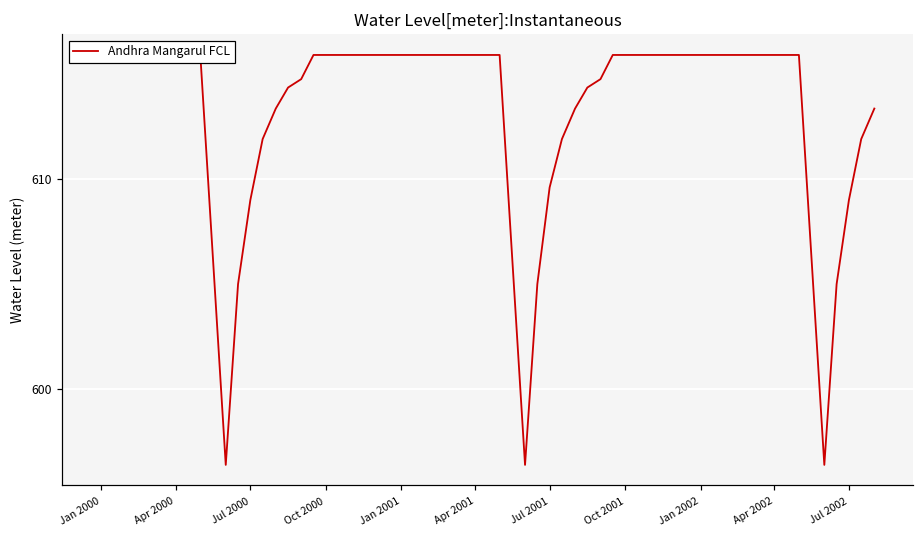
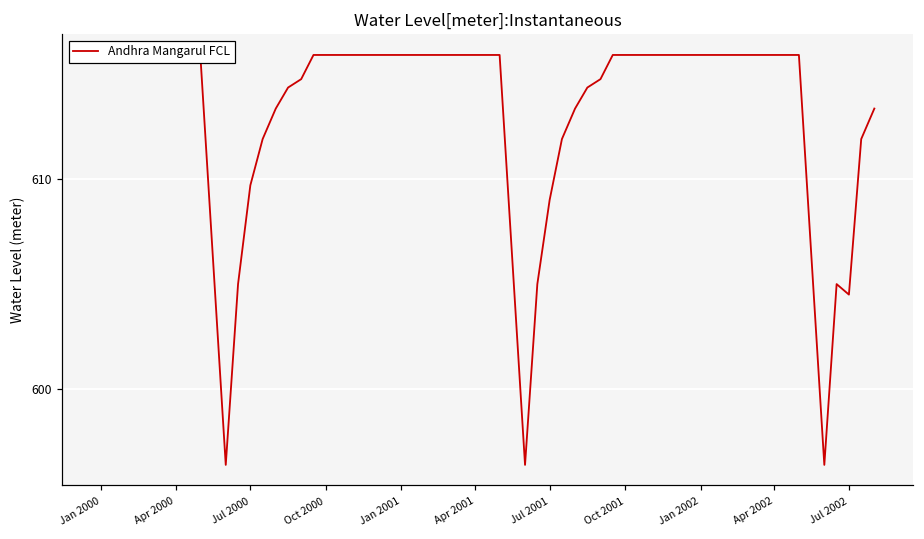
Jul 2000: 609.0 -> 609.7
Jul 2001: 609.6 -> 609.0
Jul 2002: 609.0 -> 604.5
